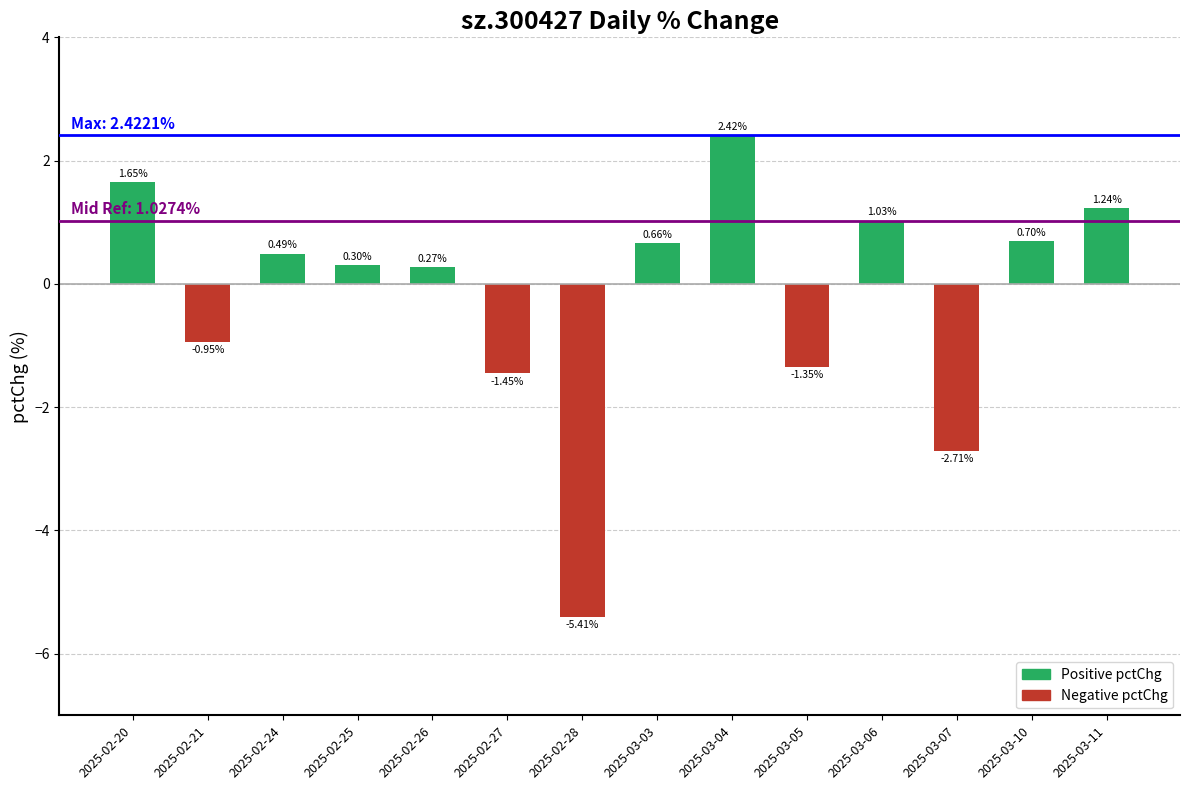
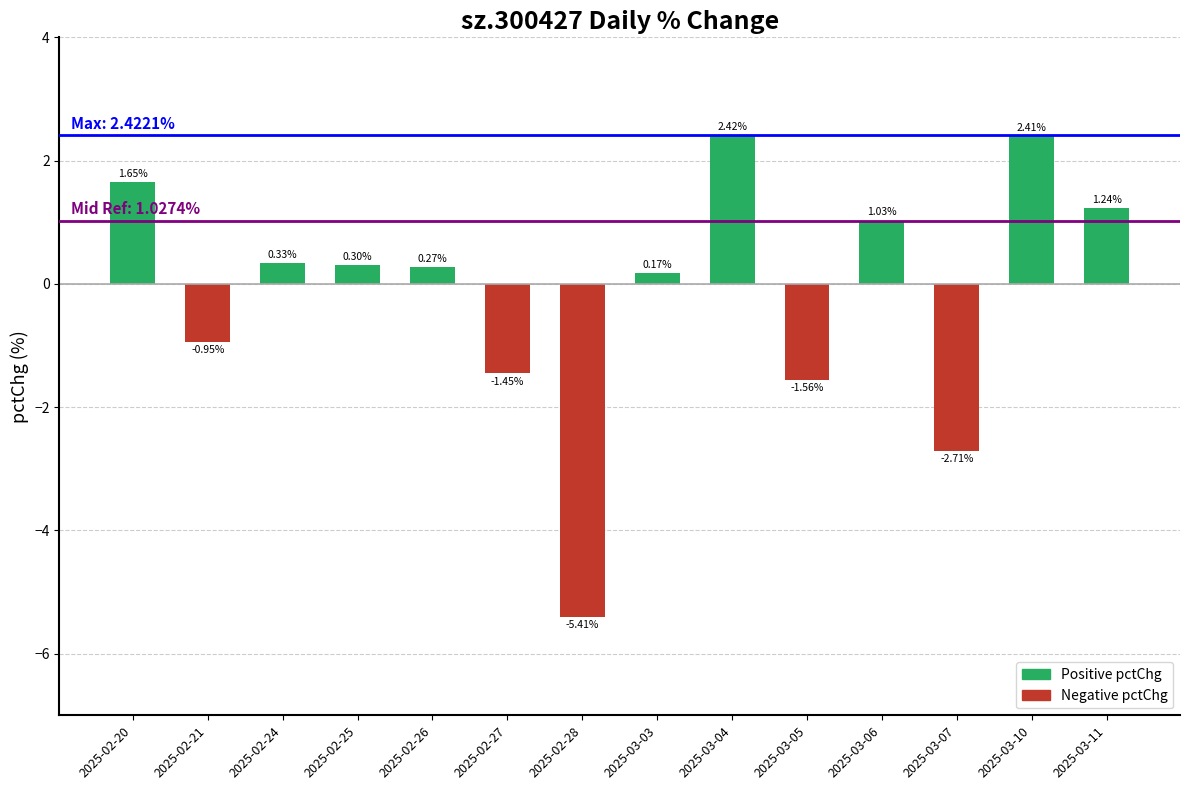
2025-02-24: 0.49% -> 0.33%
2025-03-03: 0.66% -> 0.17%
2025-03-05: -1.35% -> -1.56%
2025-03-10: 0.70% -> 2.41%
